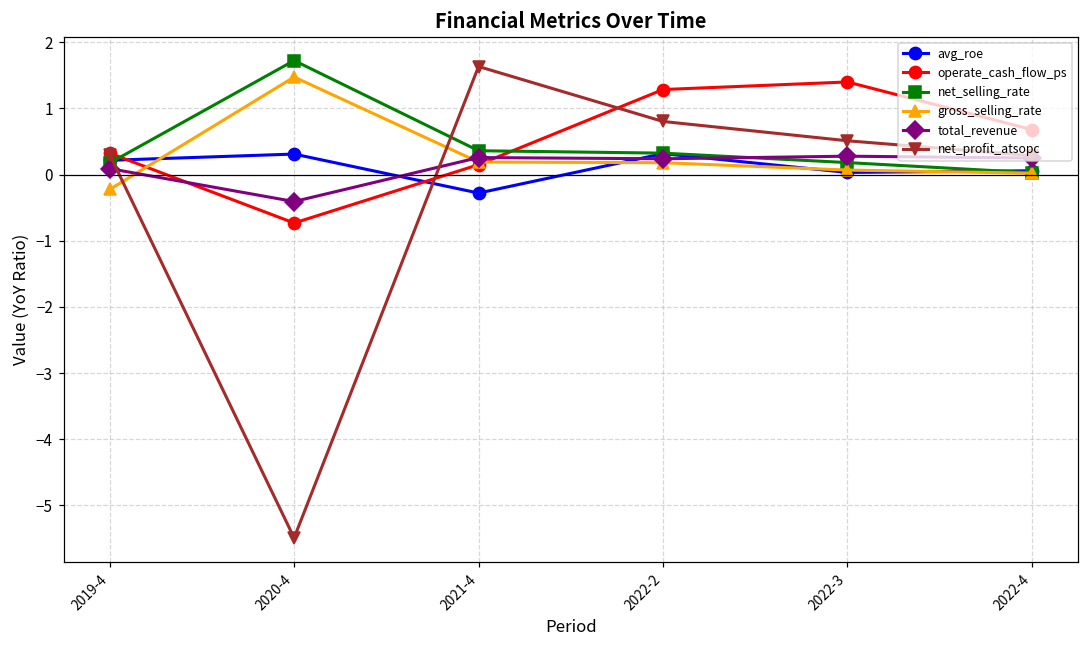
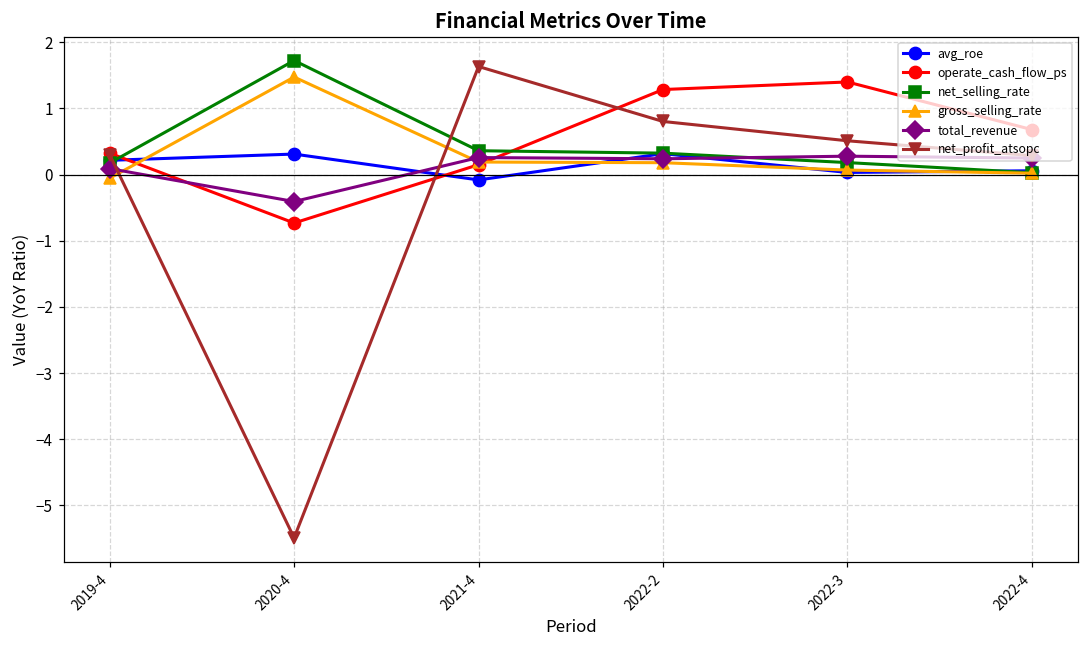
gross_selling_rate, 2019-4: -0.2 -> -0.1
avg_roe, 2021-4: -0.3 -> -0.1
